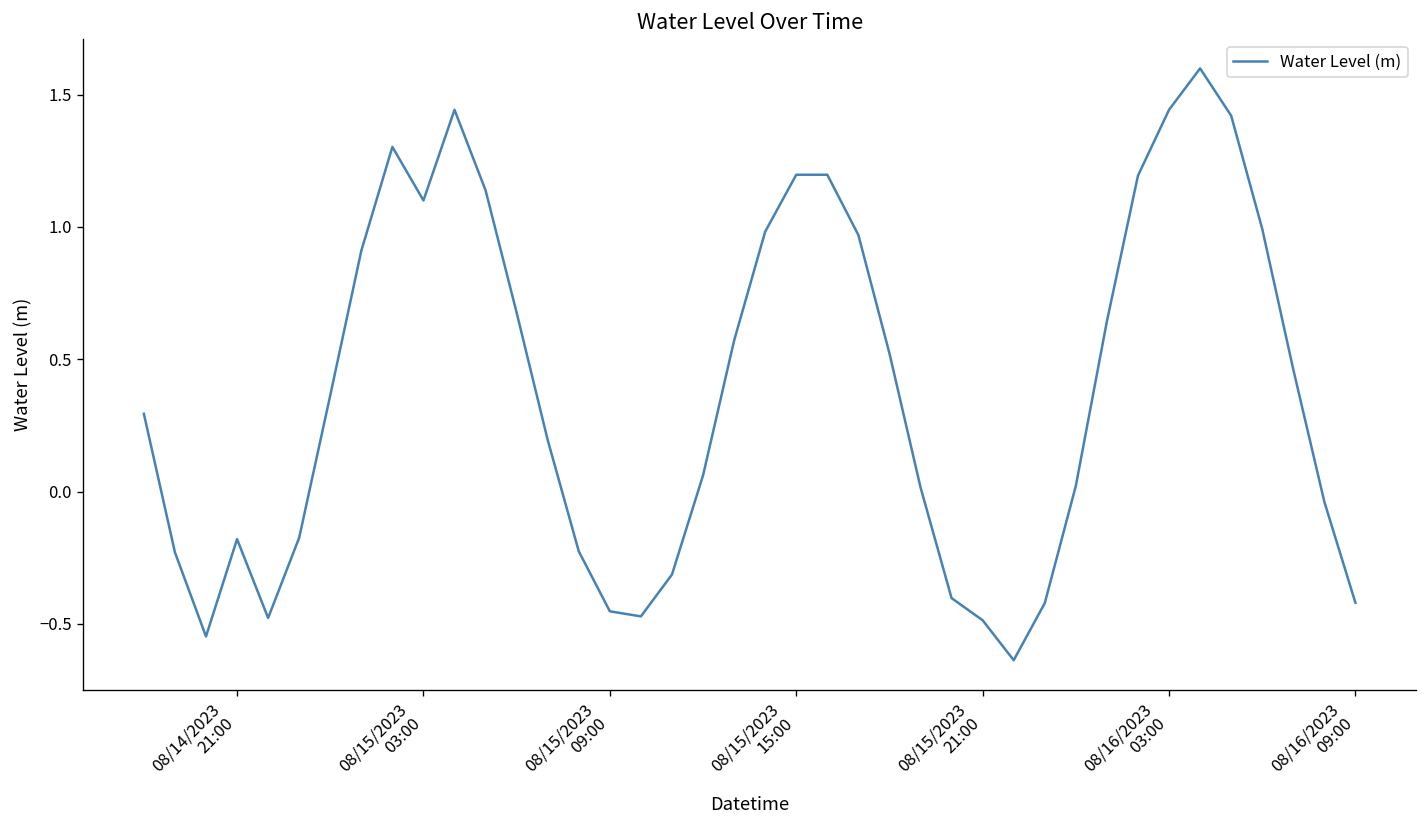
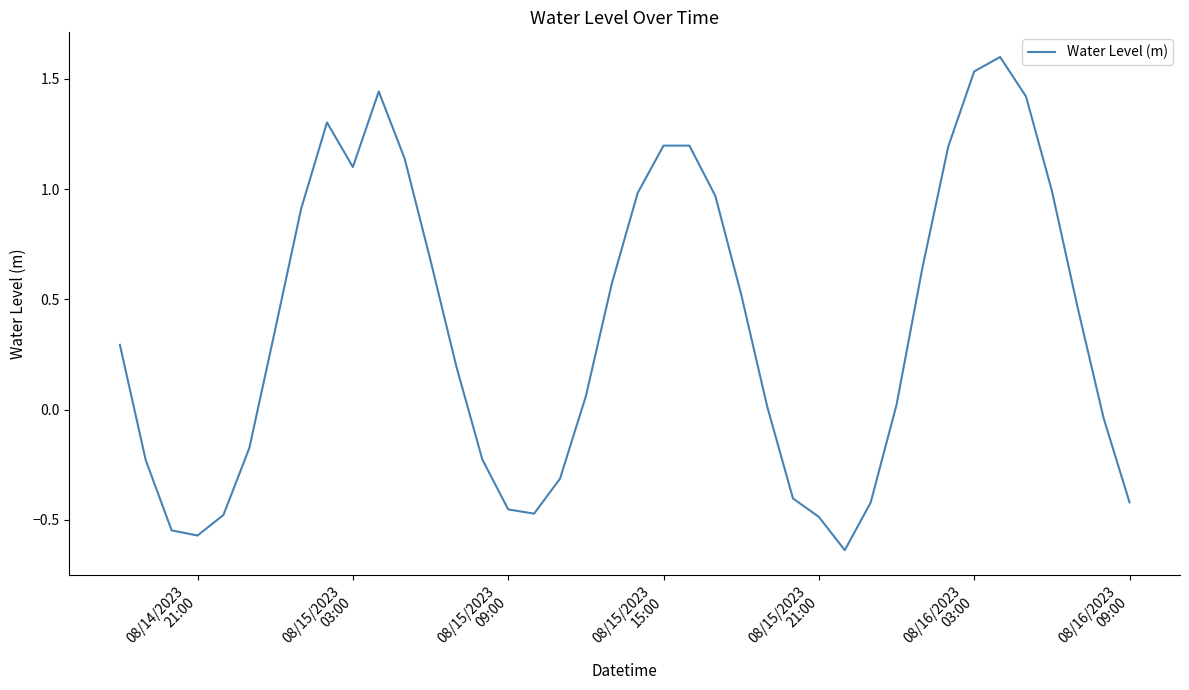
08/14/2023 21:00: -0.18 -> -0.57
08/16/2023 03:00: 1.44 -> 1.53
